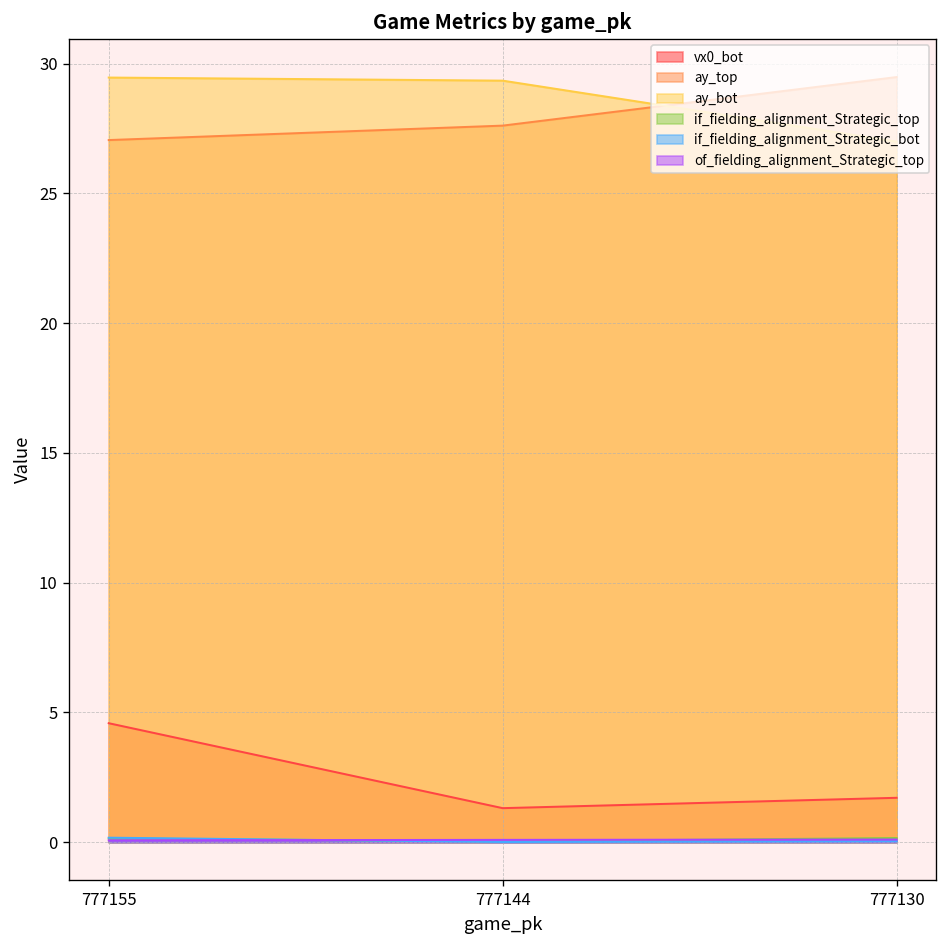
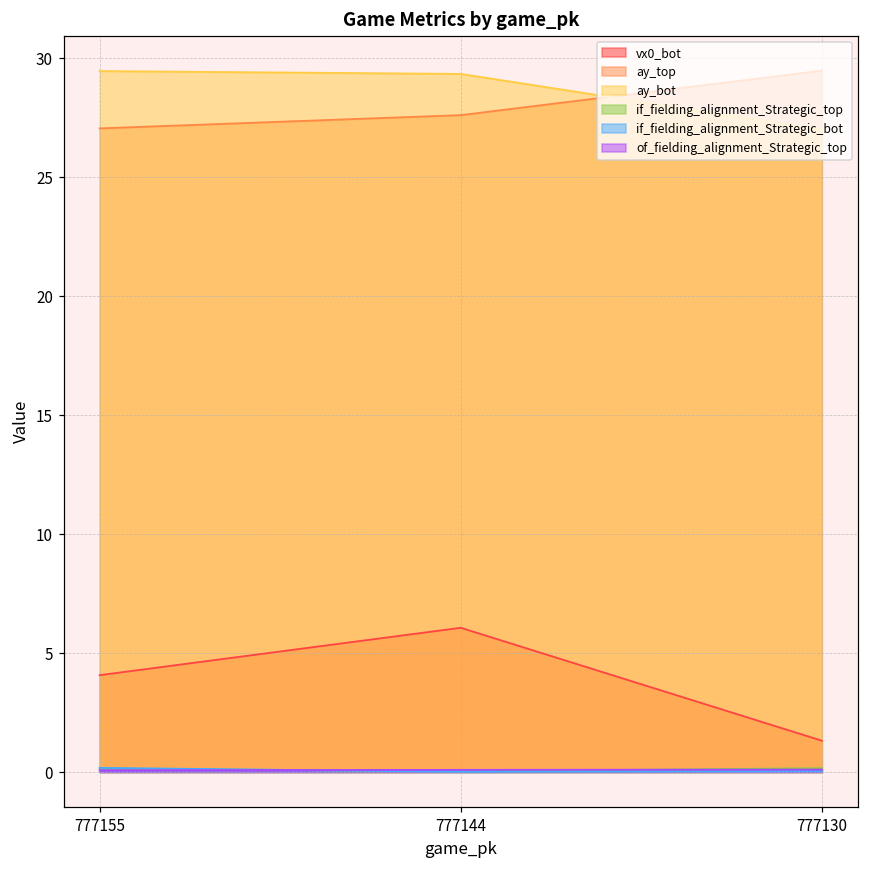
vx0_bot, 777155: 4.6 -> 4.1
vx0_bot, 777144: 1.3 -> 6.1
vx0_bot, 777130: 1.7 -> 1.3
